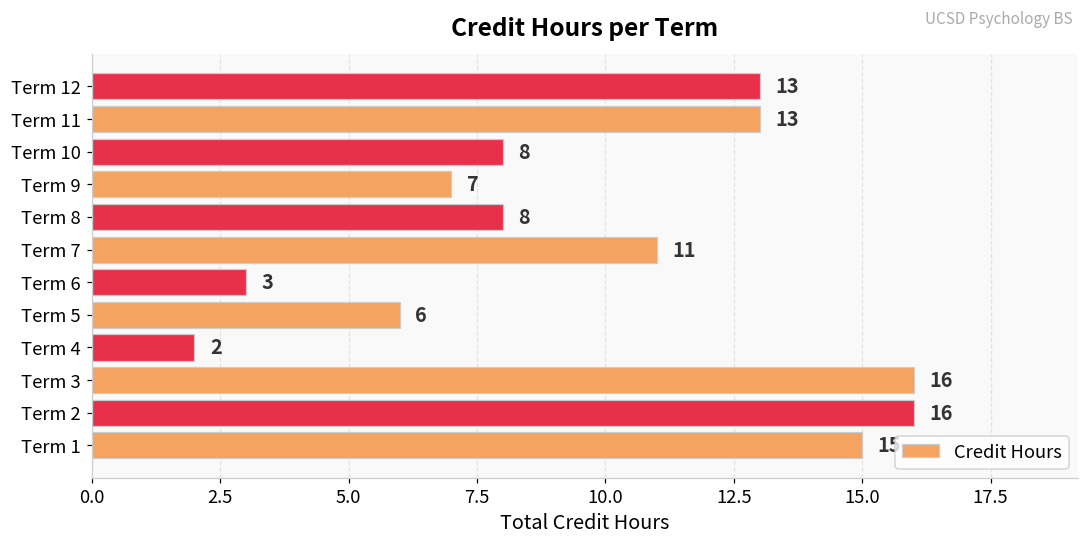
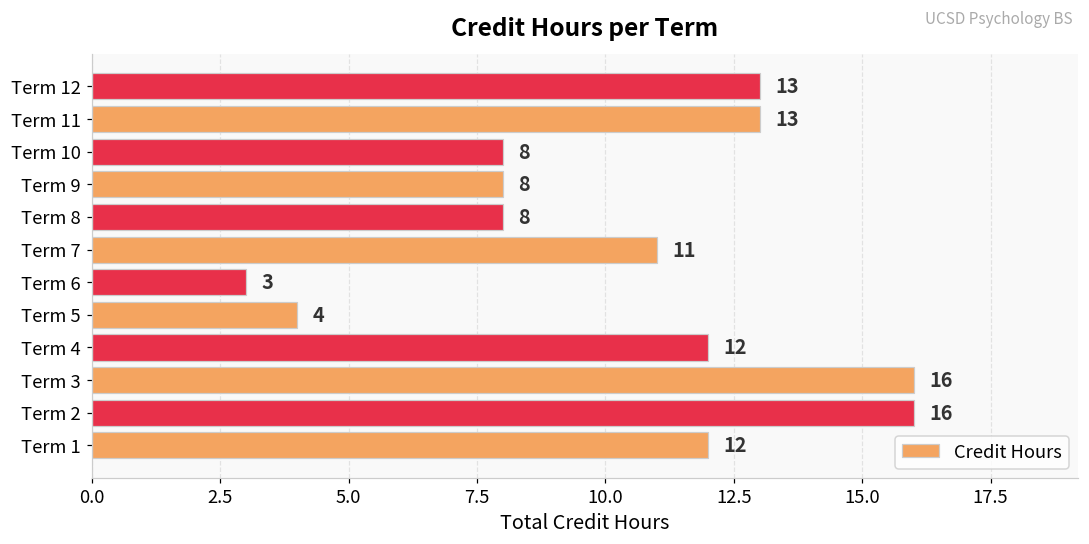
Term 9: 7 -> 8
Term 5: 6 -> 4
Term 4: 2 -> 12
Term 1: 15 -> 12
